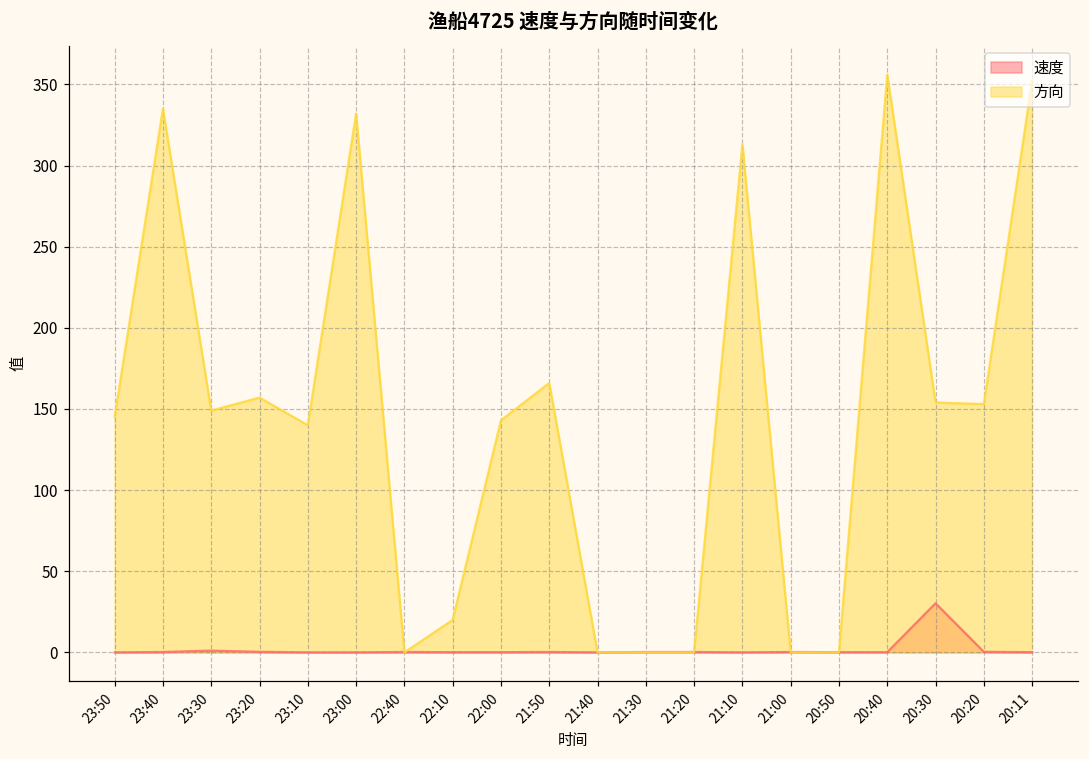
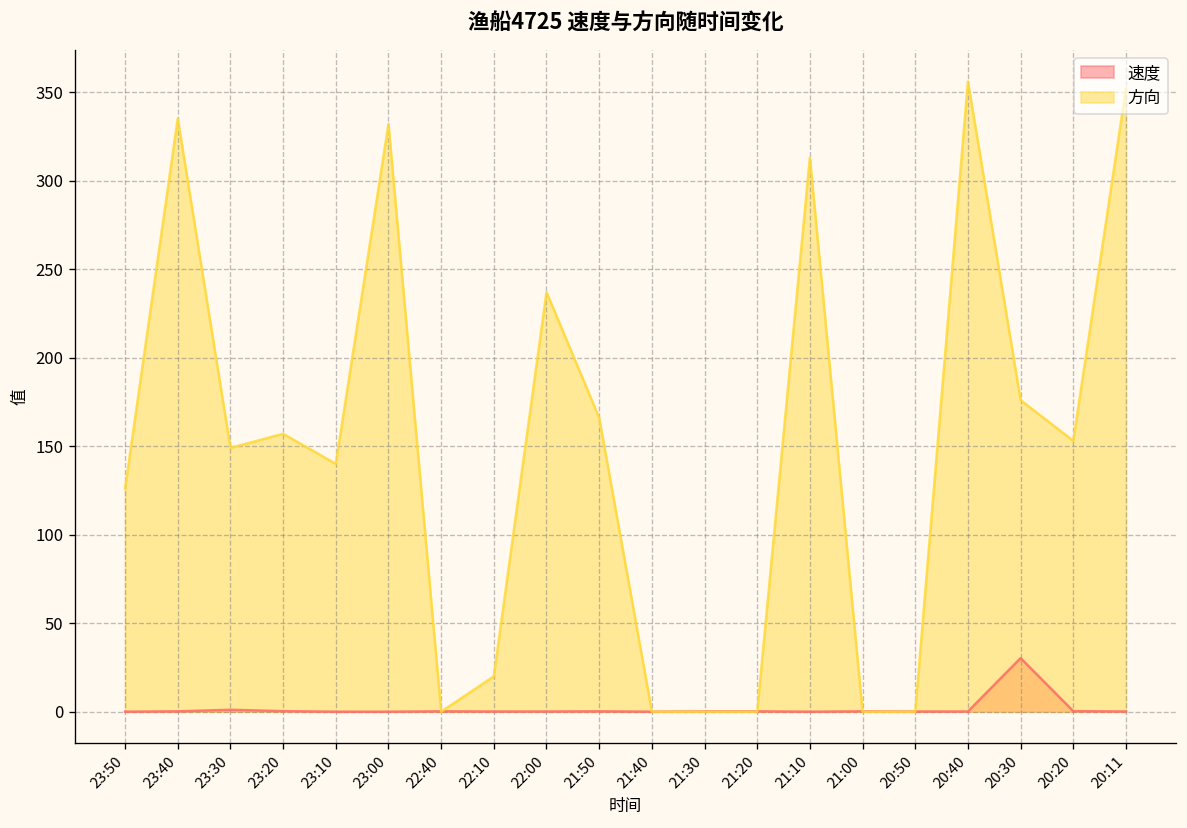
方向, 23:50: 145 -> 126
方向, 22:00: 143 -> 237
方向, 20:30: 154 -> 176
